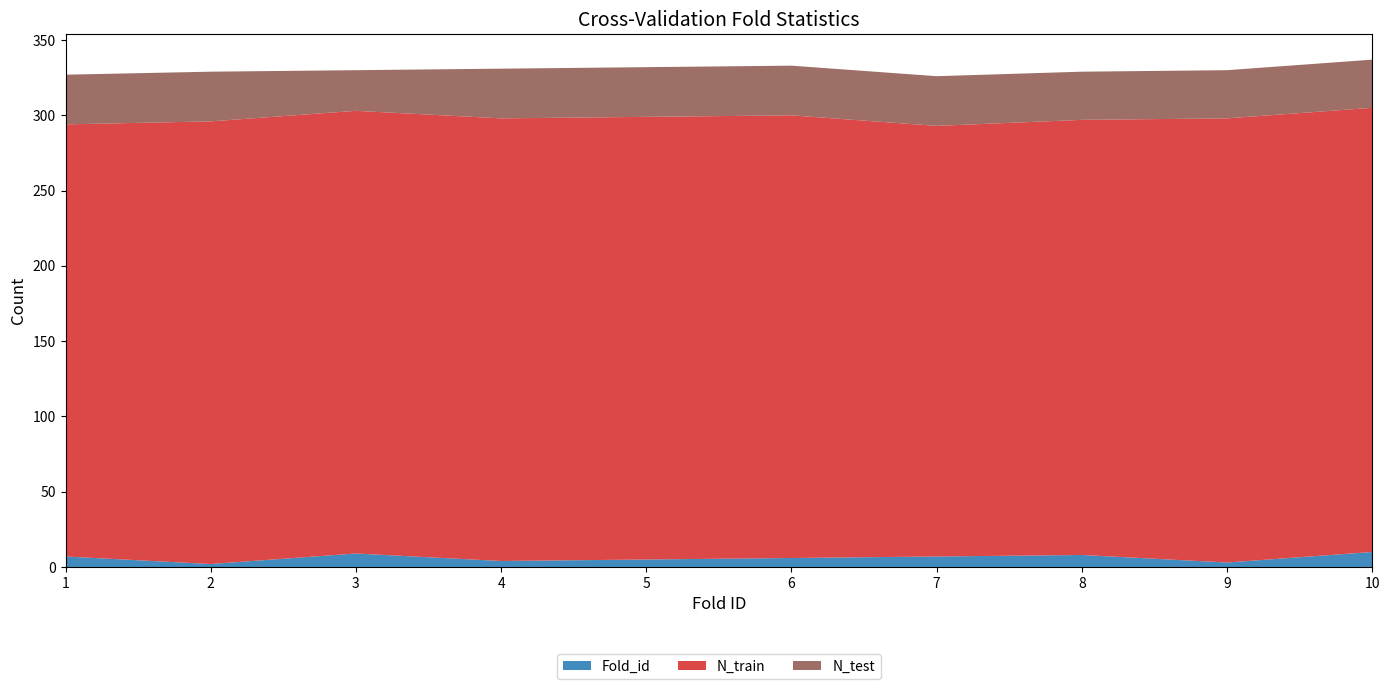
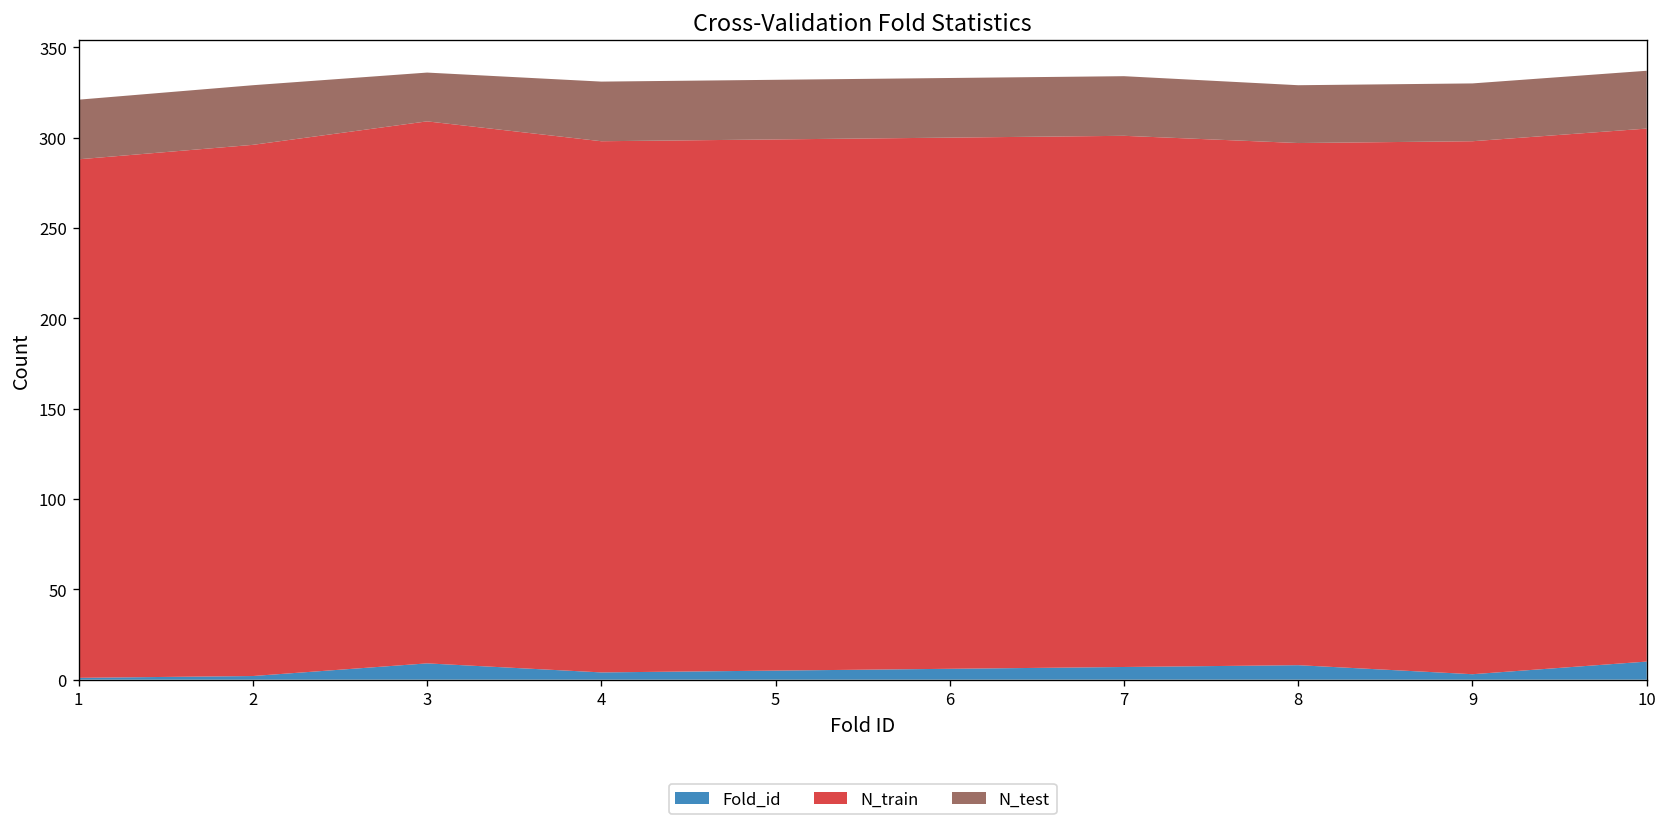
Fold_id, 1: 7 -> 1
N_train, 3: 294 -> 300
N_train, 7: 286 -> 294
